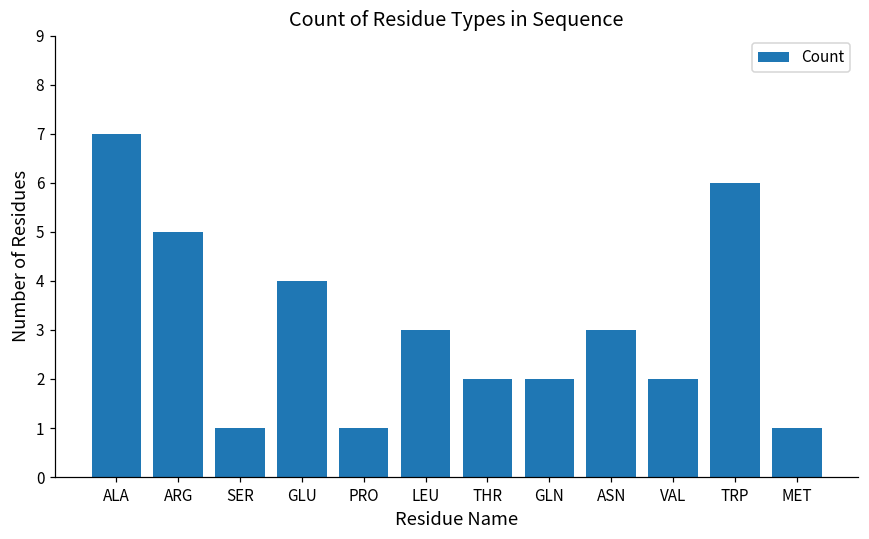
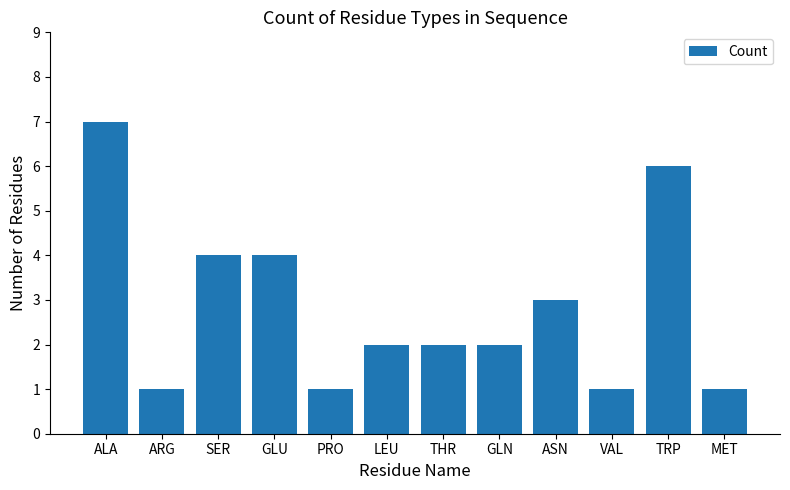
ARG: 5 -> 1
SER: 1 -> 4
LEU: 3 -> 2
VAL: 2 -> 1
